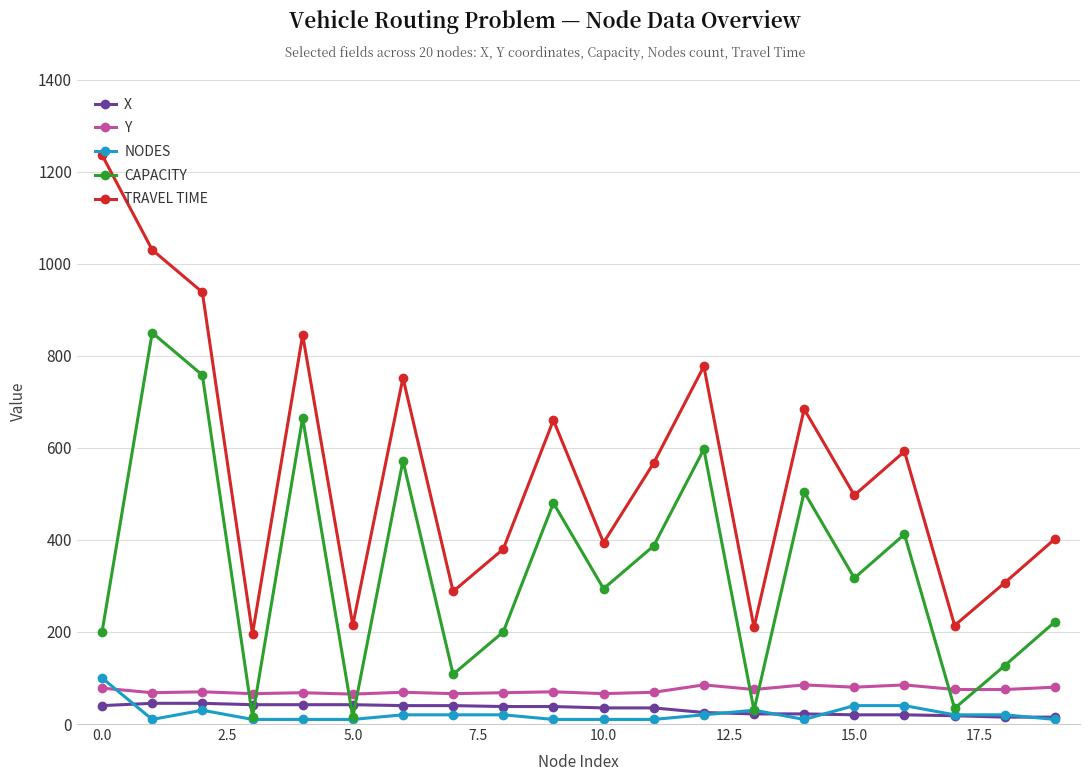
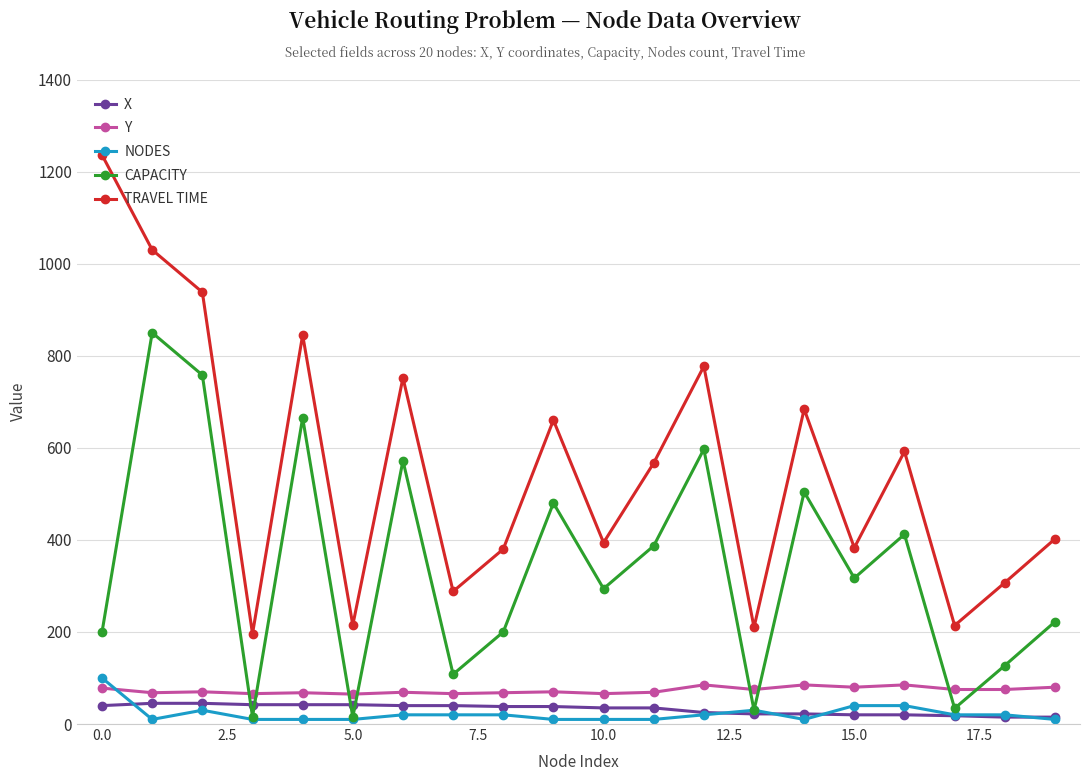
TRAVEL TIME, 15.0: 500 -> 380
